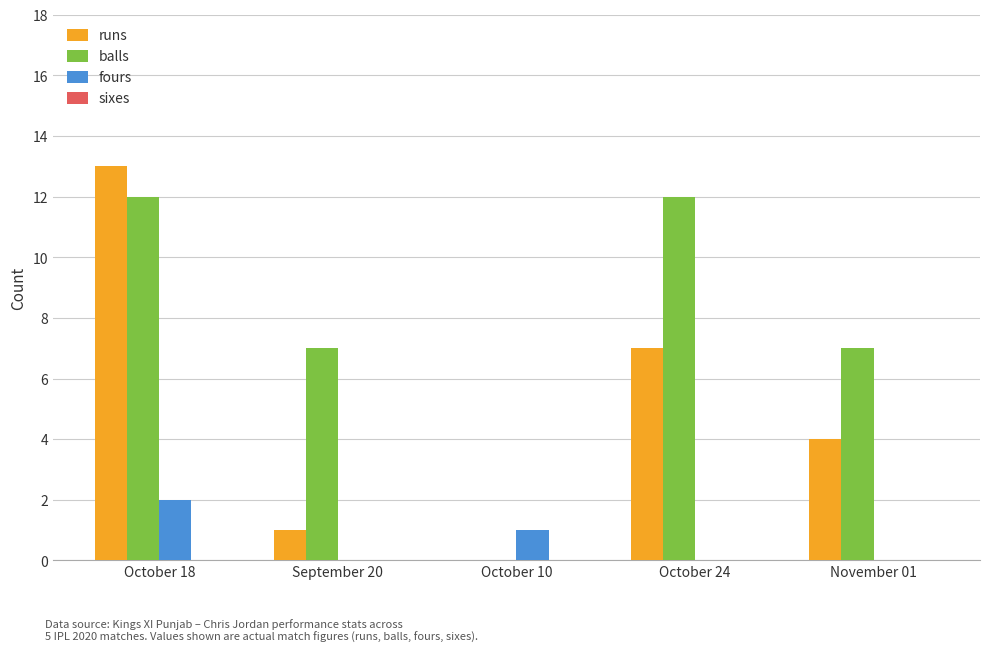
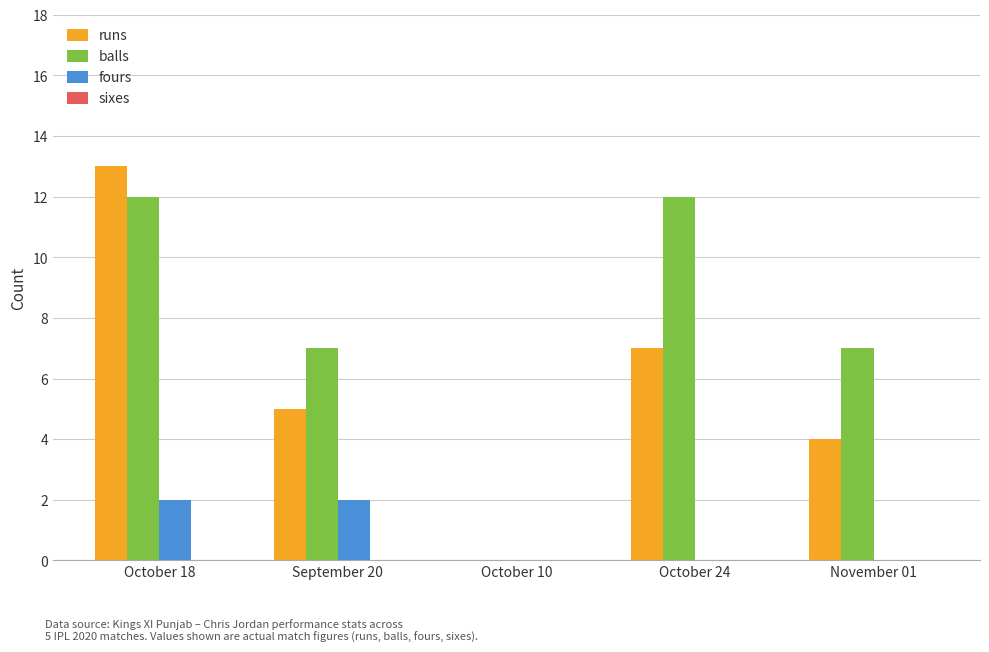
runs, September 20: 1 -> 5
fours, September 20: 0 -> 2
fours, October 10: 1 -> 0
